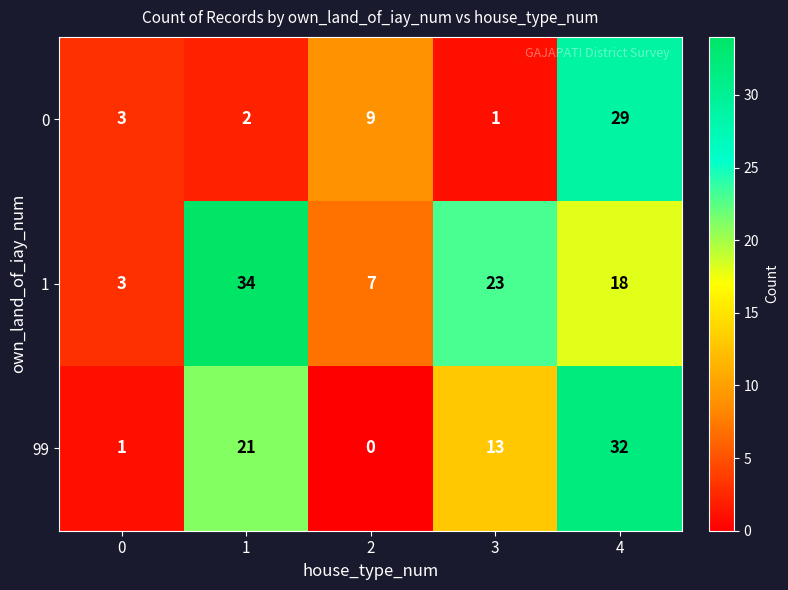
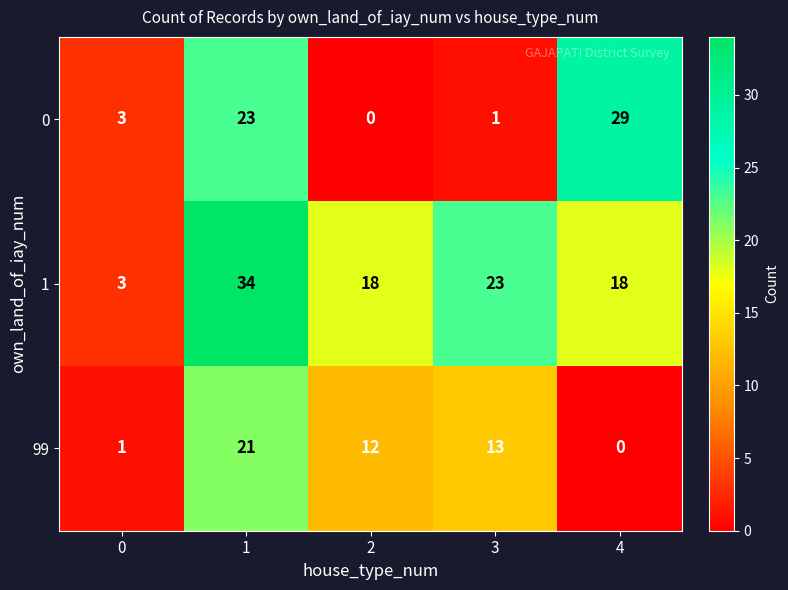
0, 1: 2 -> 23
0, 2: 9 -> 0
1, 2: 7 -> 18
99, 2: 0 -> 12
99, 4: 32 -> 0
